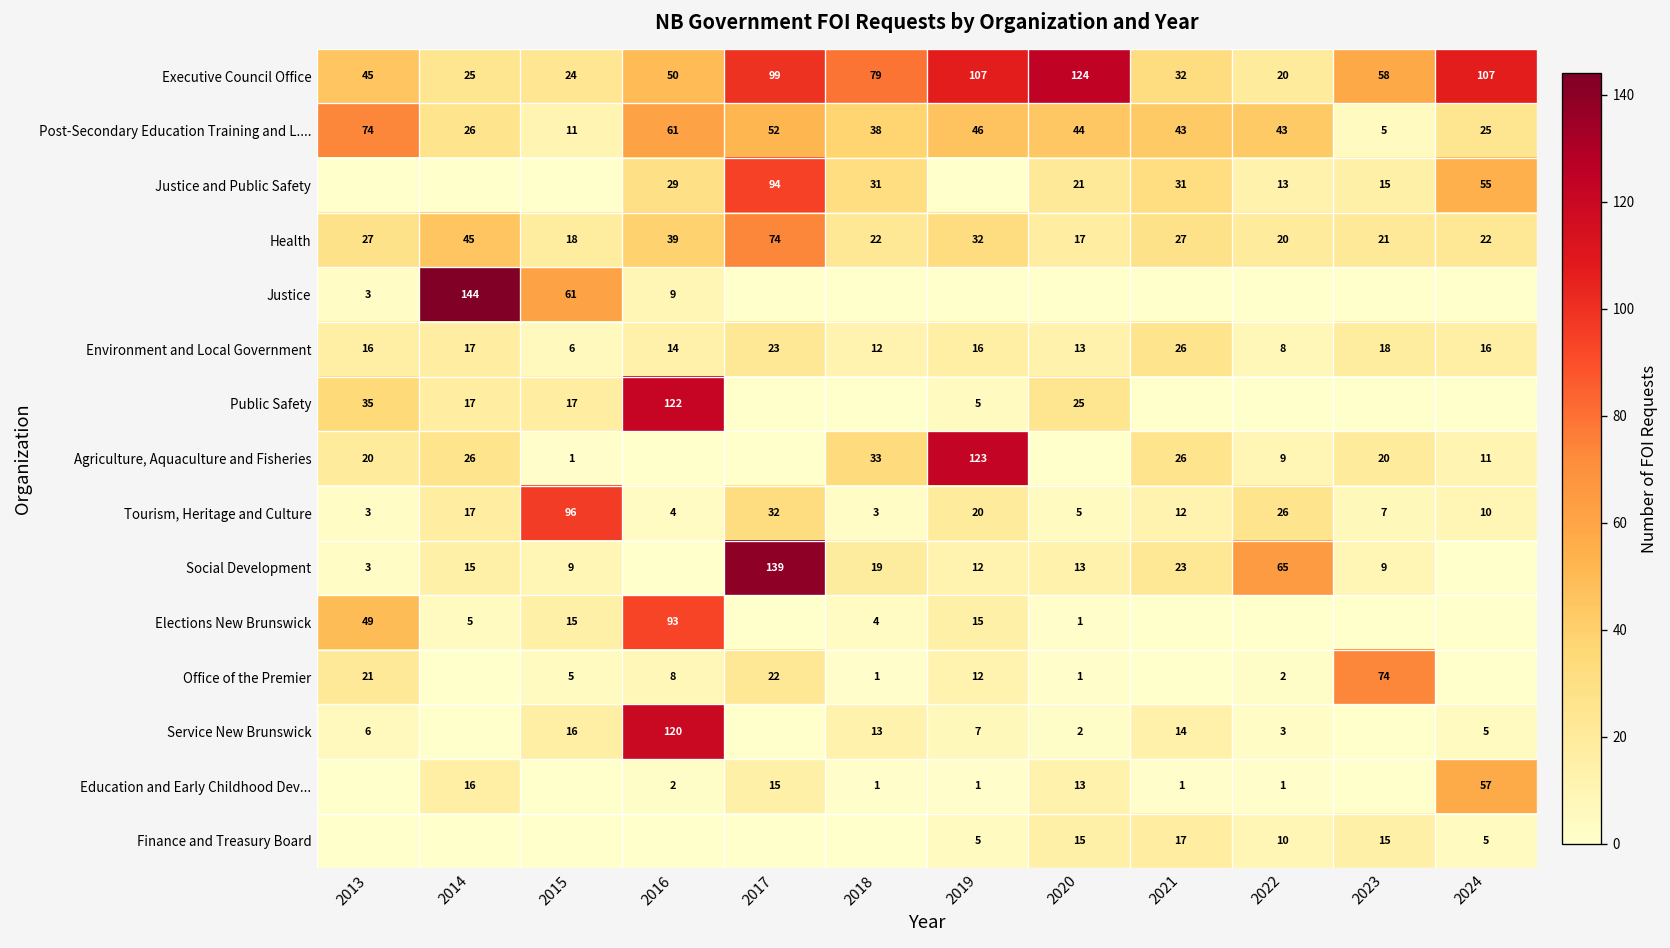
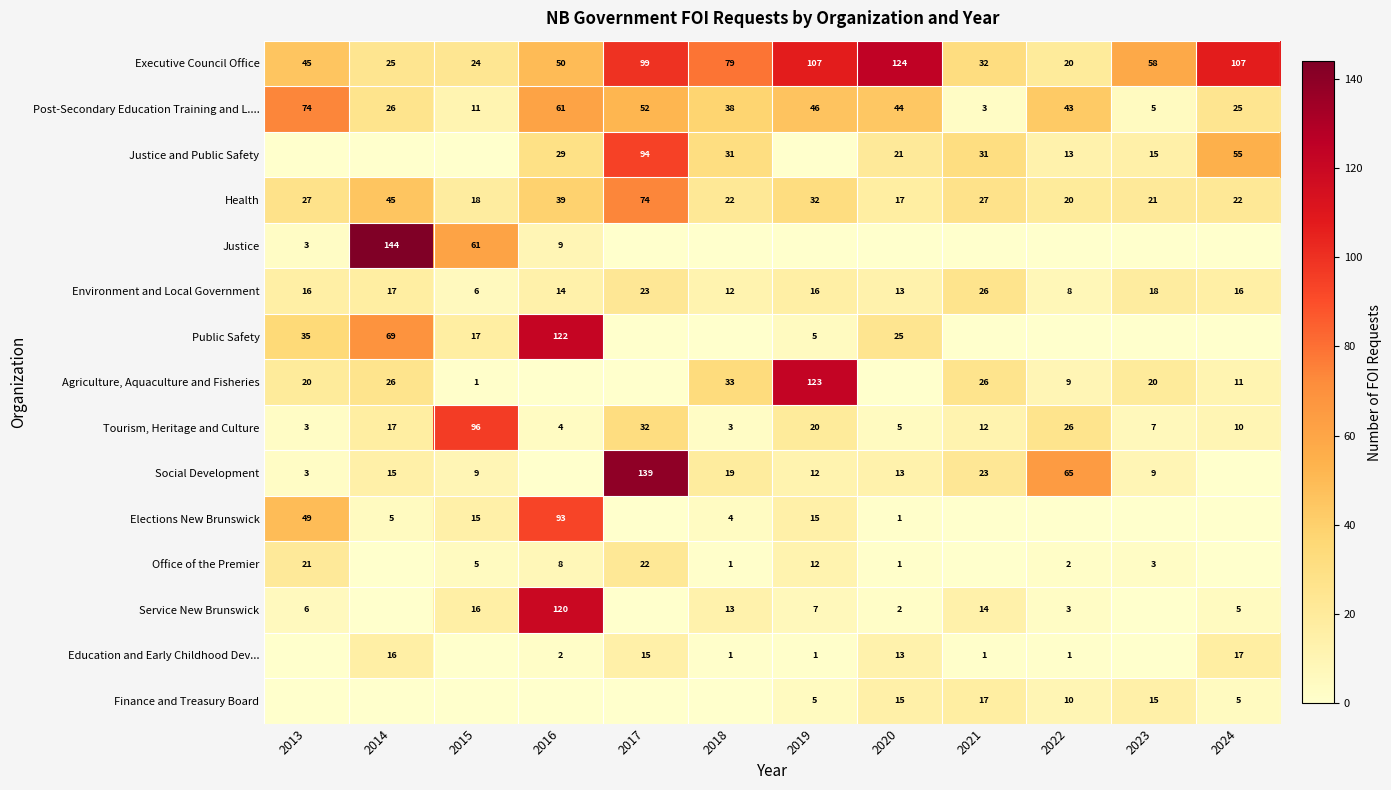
Post-Secondary Education Training and L...., 2021: 43 -> 3
Public Safety, 2014: 17 -> 69
Office of the Premier, 2023: 74 -> 3
Education and Early Childhood Dev..., 2024: 57 -> 17
